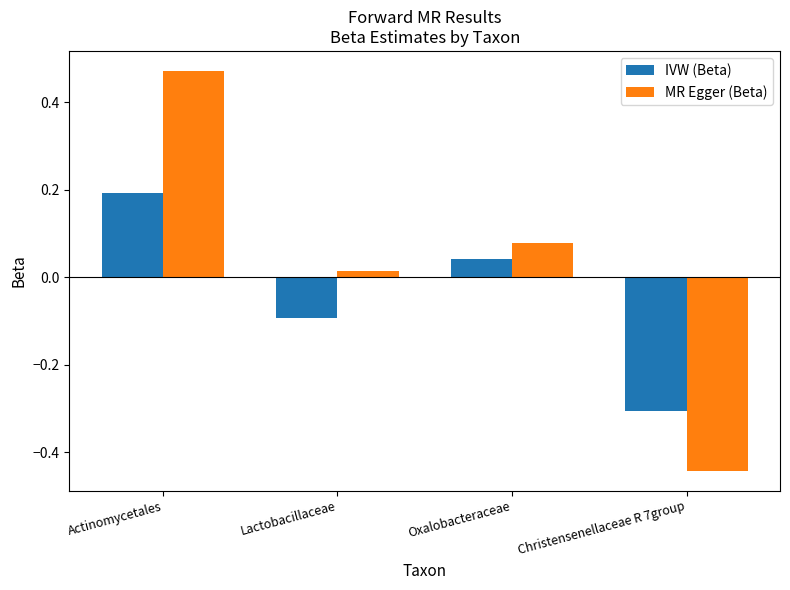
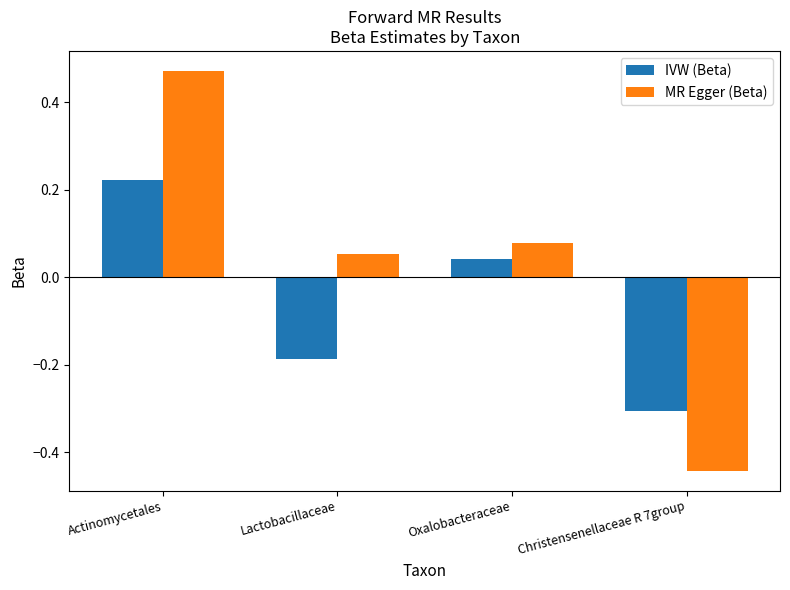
IVW (Beta), Actinomycetales: 0.19 -> 0.22
IVW (Beta), Lactobacillaceae: -0.09 -> -0.19
MR Egger (Beta), Lactobacillaceae: 0.01 -> 0.05
